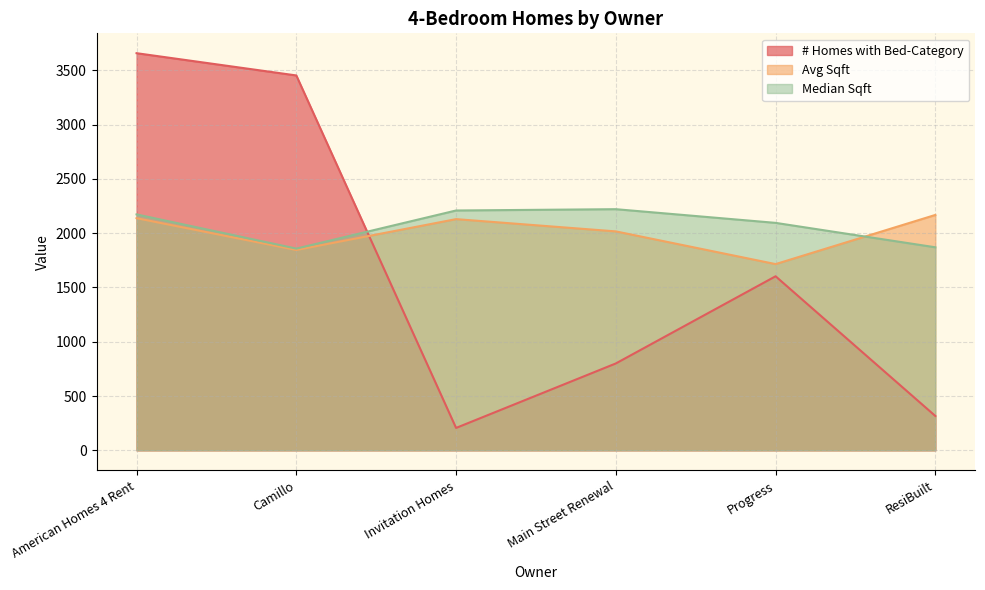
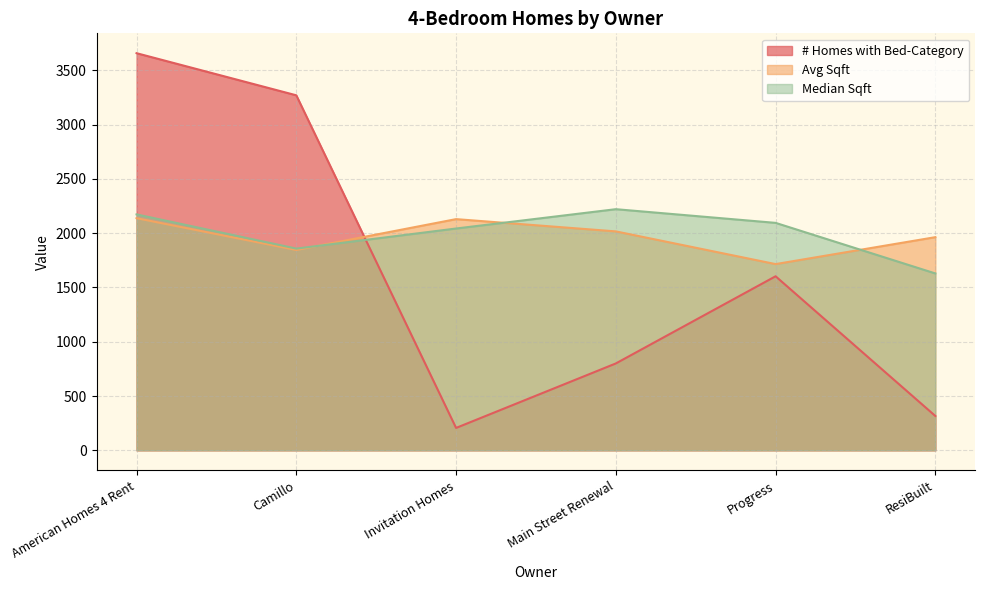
# Homes with Bed-Category, Camillo: 3450 -> 3270
Median Sqft, Invitation Homes: 2210 -> 2040
Avg Sqft, ResiBuilt: 2170 -> 1960
Median Sqft, ResiBuilt: 1870 -> 1630
